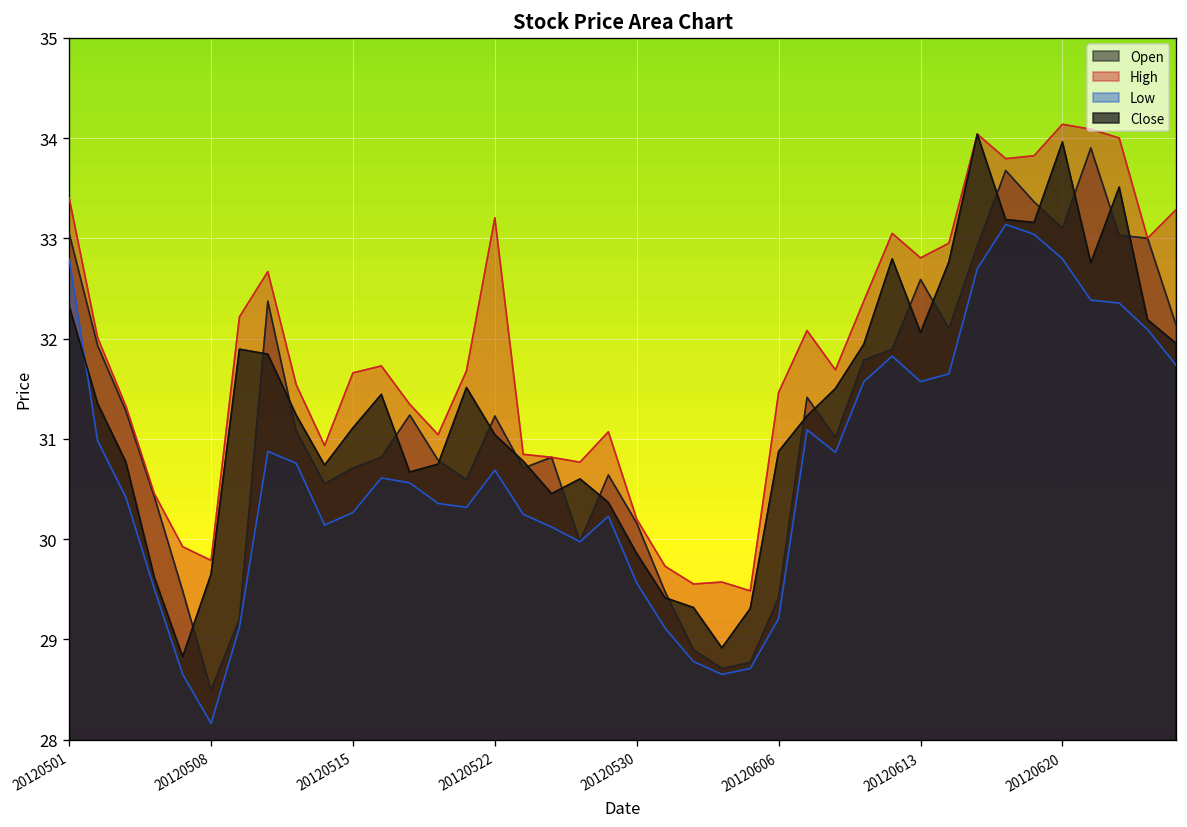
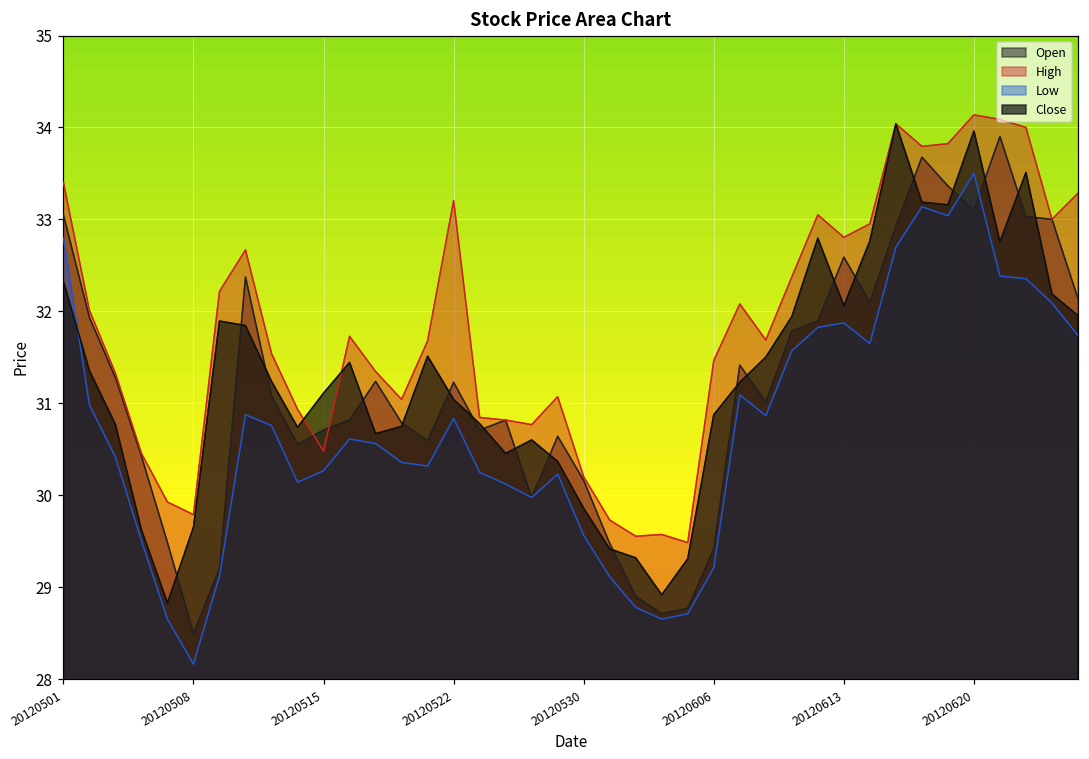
High, 20120515: 31.7 -> 30.5
Low, 20120522: 30.7 -> 30.8
Low, 20120613: 31.6 -> 31.9
Low, 20120620: 32.8 -> 33.5
